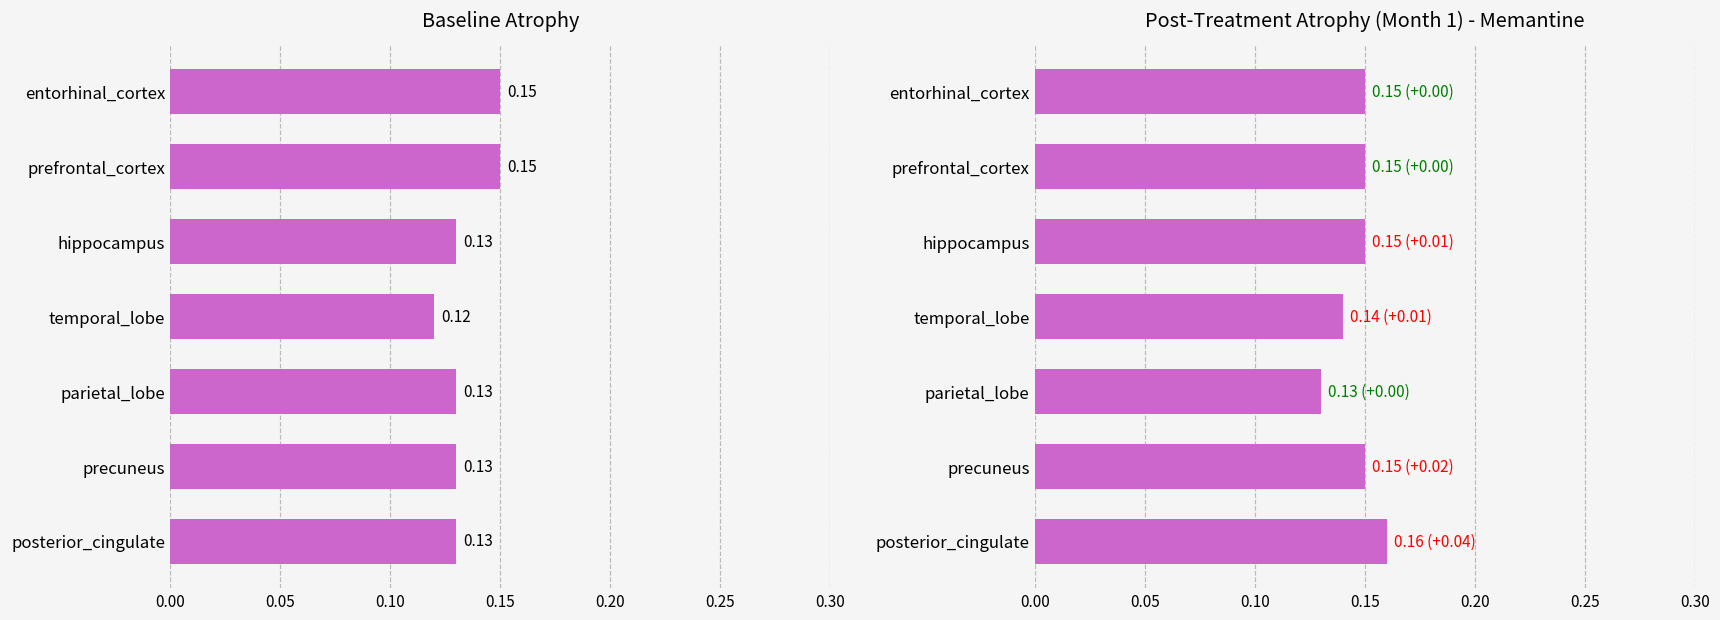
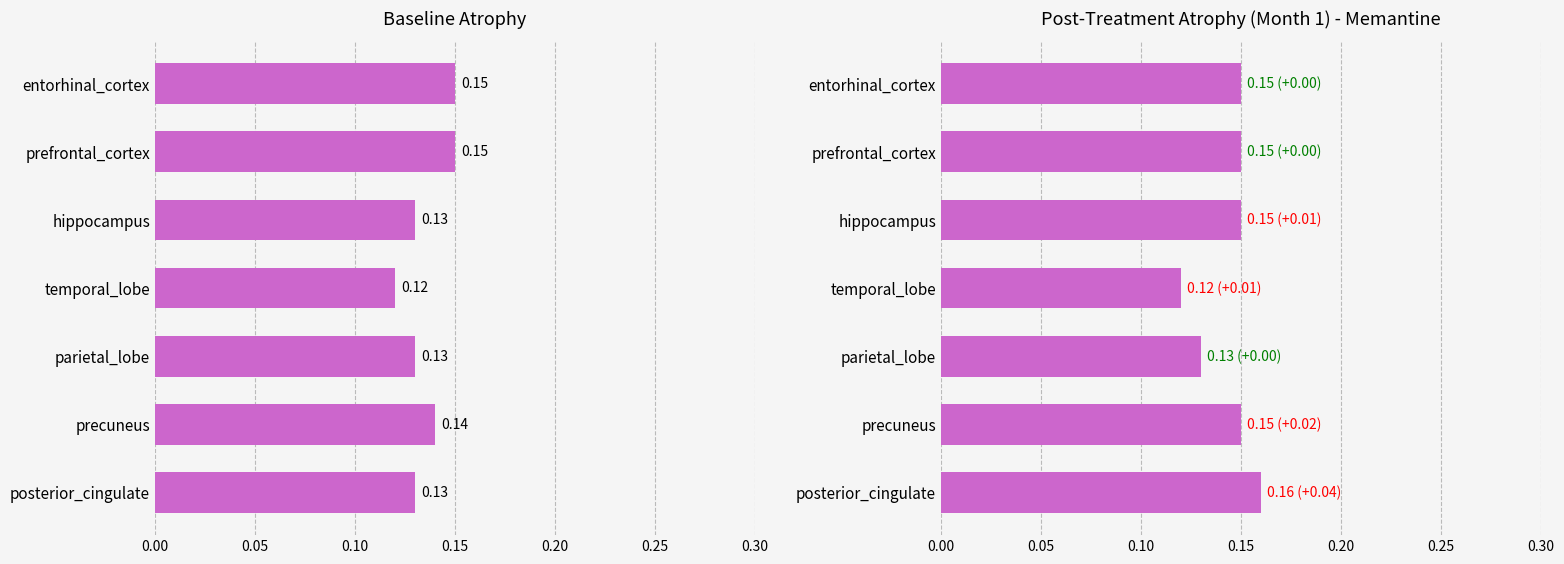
Baseline Atrophy, precuneus: 0.13 -> 0.14
Post-Treatment Atrophy (Month 1) - Memantine, temporal_lobe: 0.14 -> 0.12
